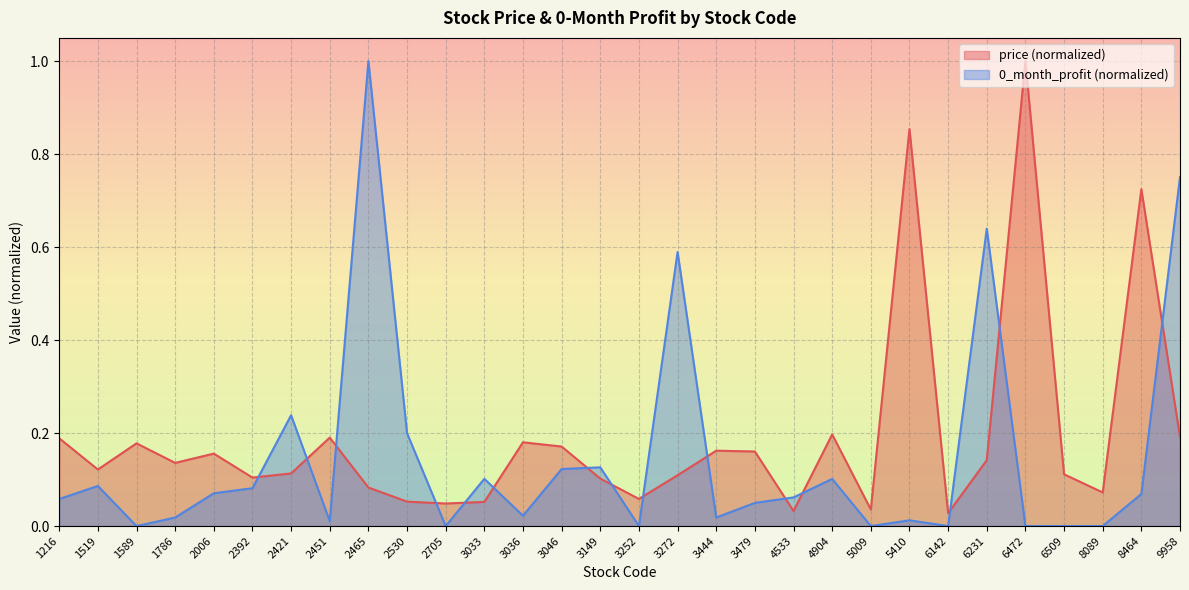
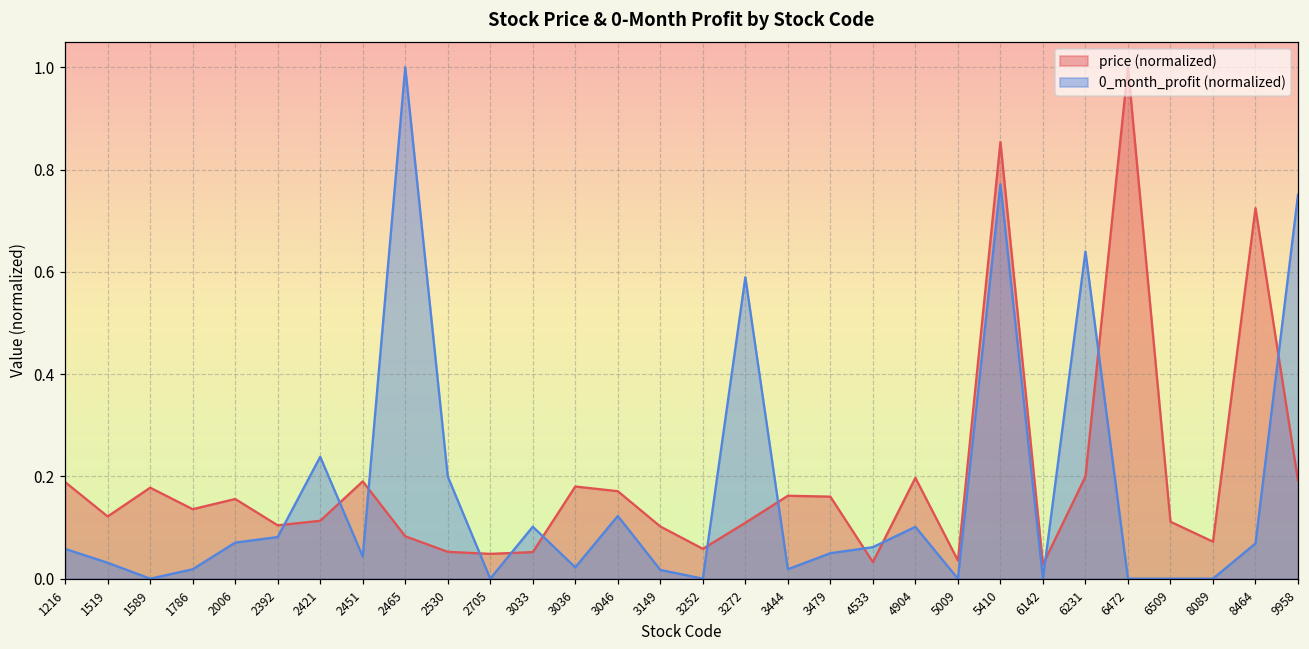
0_month_profit (normalized), 1519: 0.09 -> 0.03
0_month_profit (normalized), 2451: 0.01 -> 0.04
0_month_profit (normalized), 3149: 0.13 -> 0.02
0_month_profit (normalized), 5410: 0.01 -> 0.77
price (normalized), 6231: 0.14 -> 0.20
